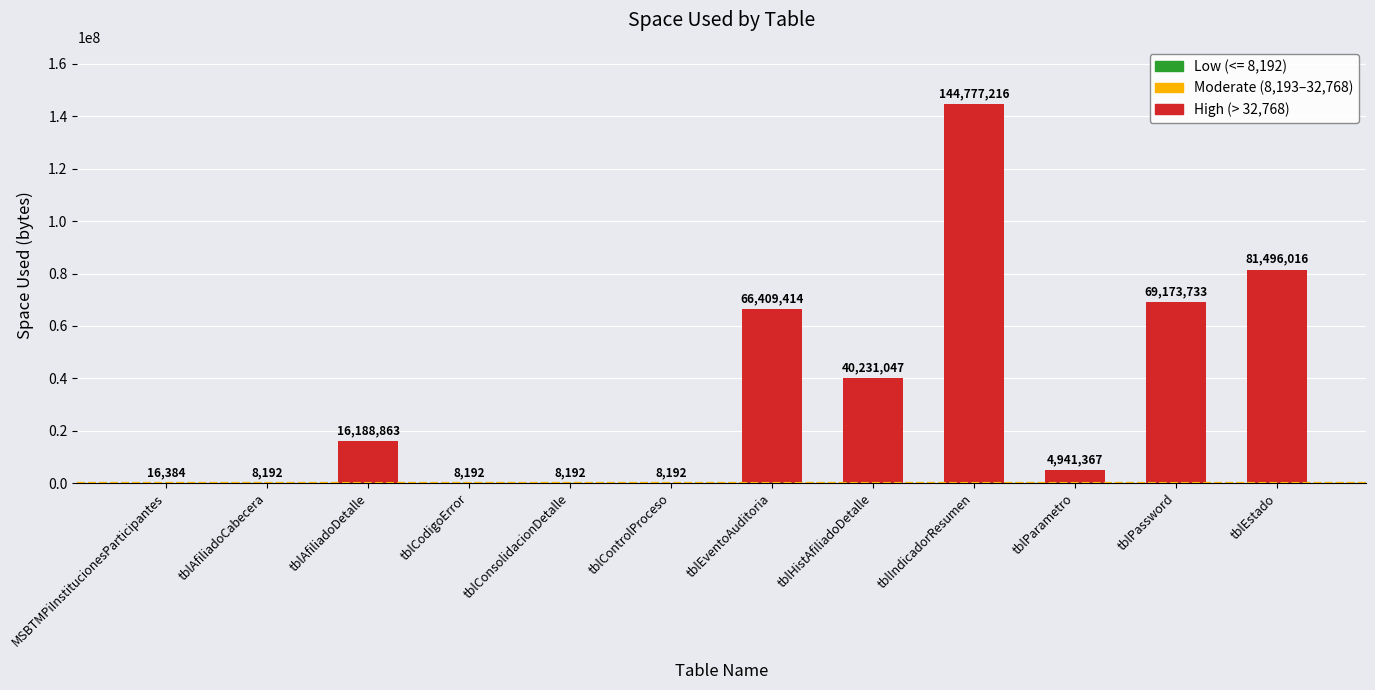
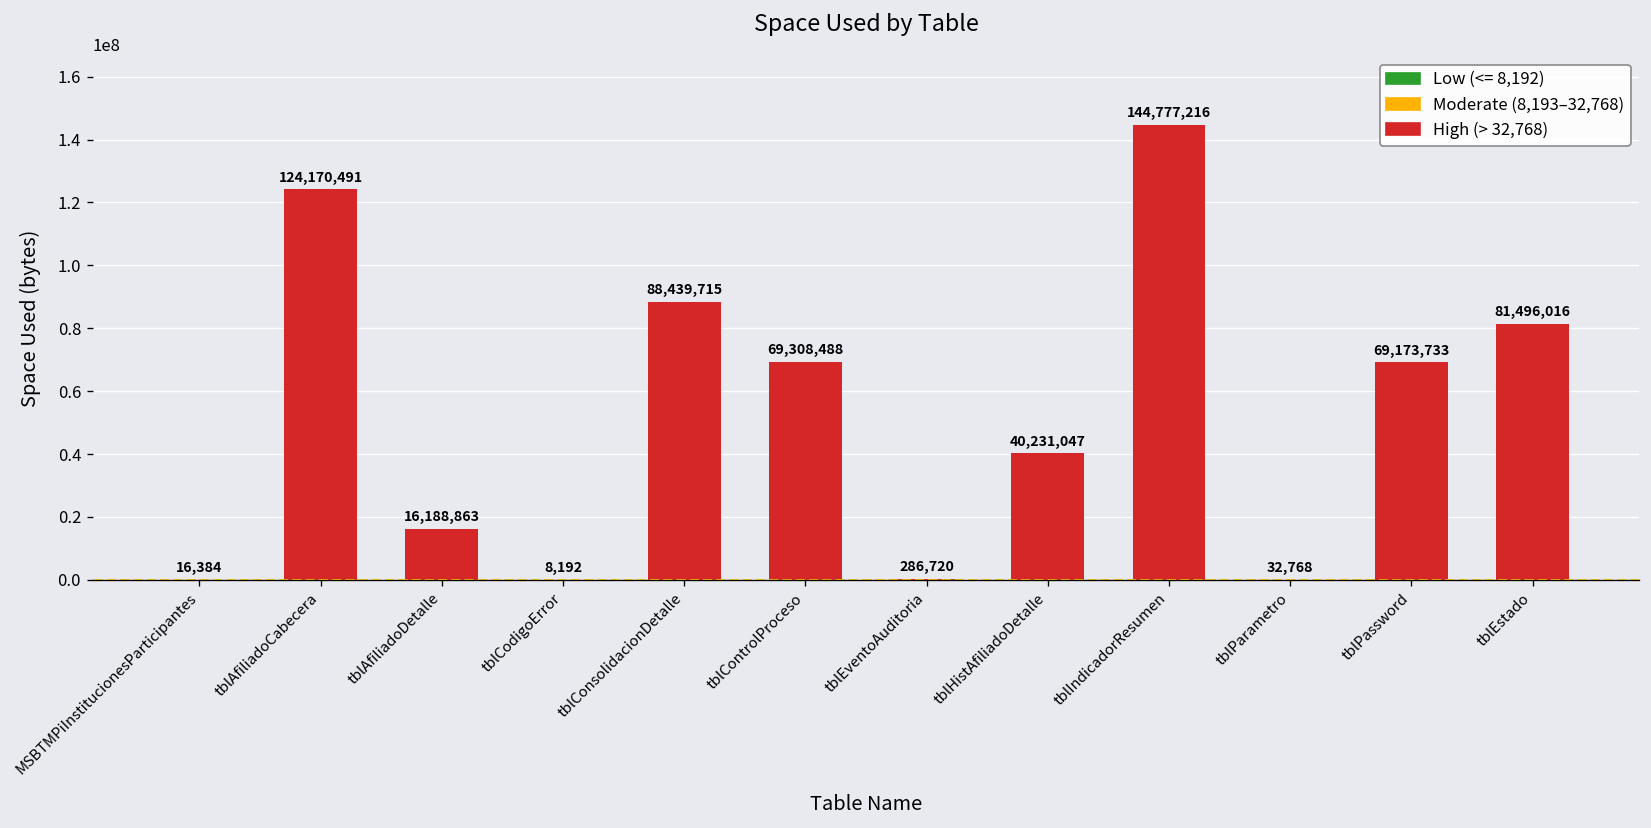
tblAfiliadoCabecera: 8,192 -> 124,170,491
tblConsolidacionDetalle: 8,192 -> 88,439,715
tblControlProceso: 8,192 -> 69,308,488
tblEventoAuditoria: 66,409,414 -> 286,720
tblParametro: 4,941,367 -> 32,768
